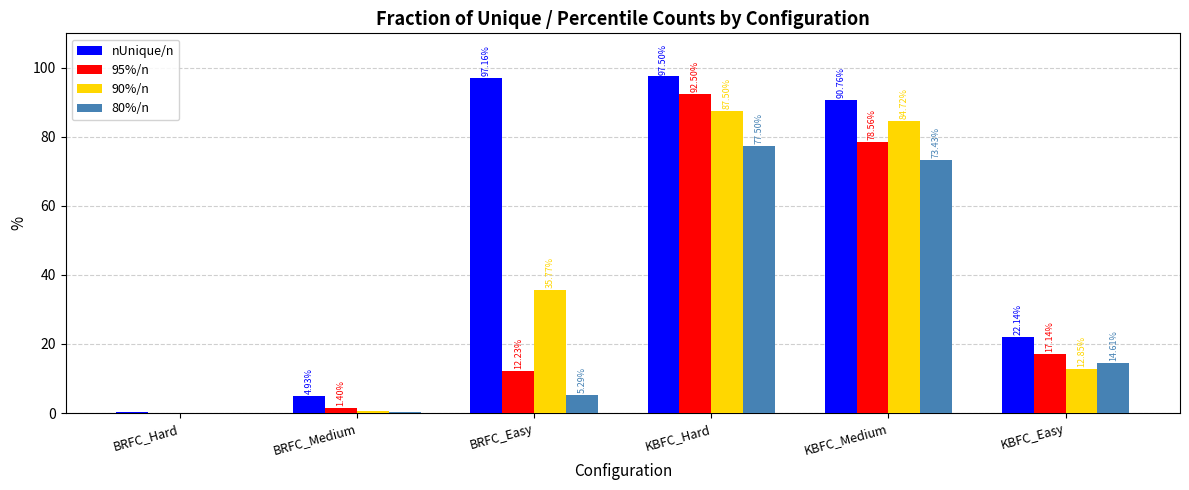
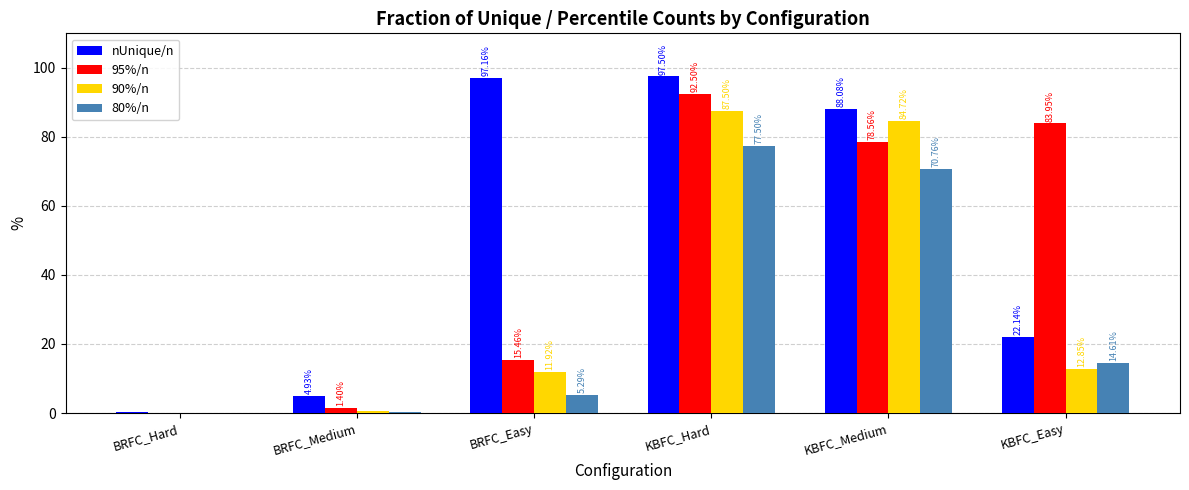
95%/n, BRFC_Easy: 12.23% -> 15.46%
90%/n, BRFC_Easy: 35.77% -> 11.92%
nUnique/n, KBFC_Medium: 90.76% -> 88.08%
80%/n, KBFC_Medium: 73.43% -> 70.76%
95%/n, KBFC_Easy: 17.14% -> 83.95%
